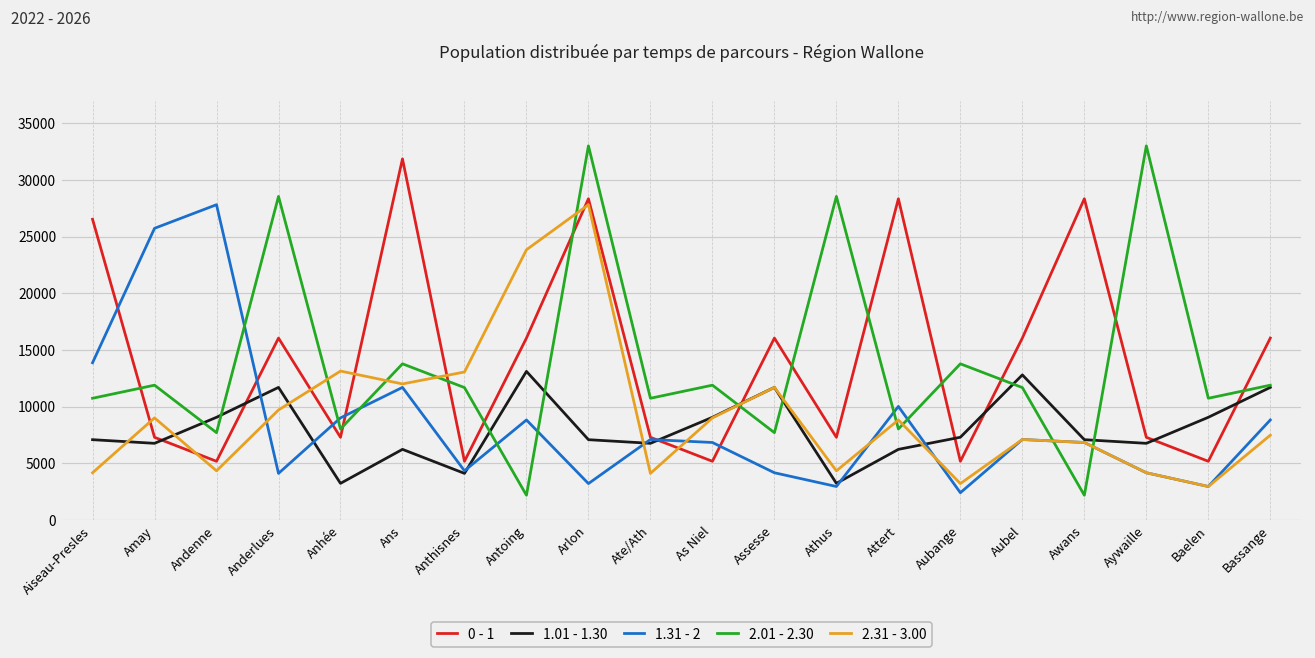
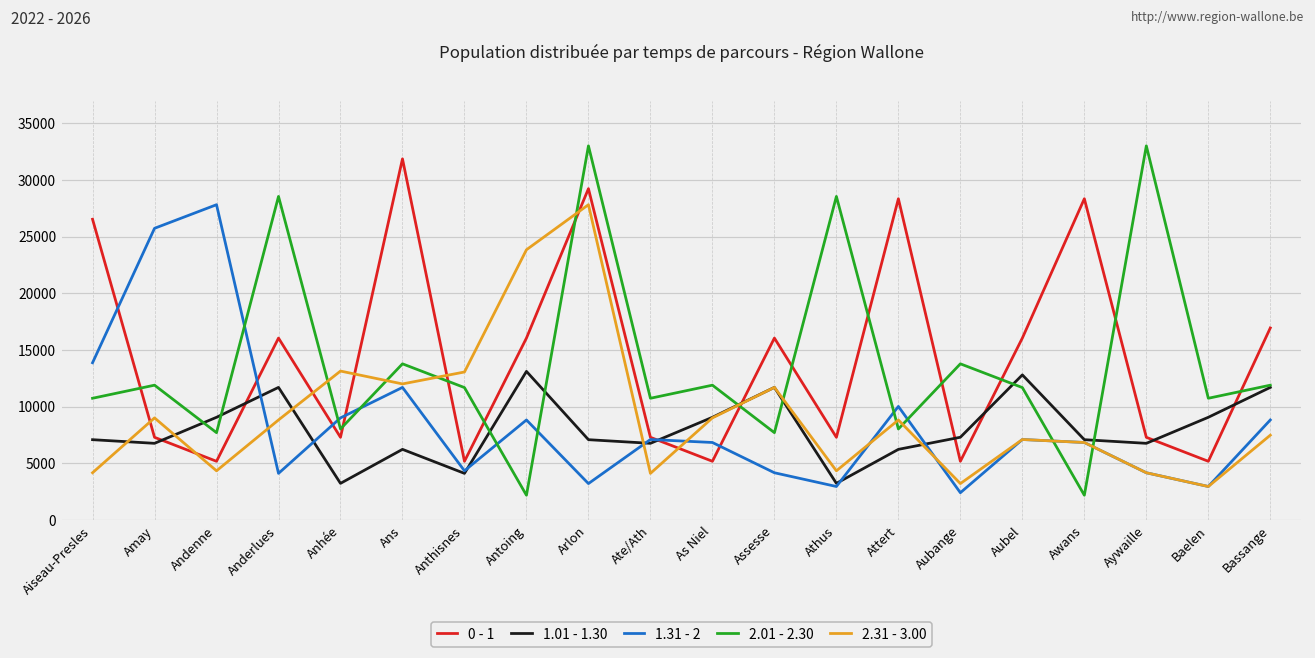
2.31 - 3.00, Anderlues: 9700 -> 8800
0 - 1, Arlon: 28300 -> 29200
0 - 1, Bassange: 16000 -> 16900
